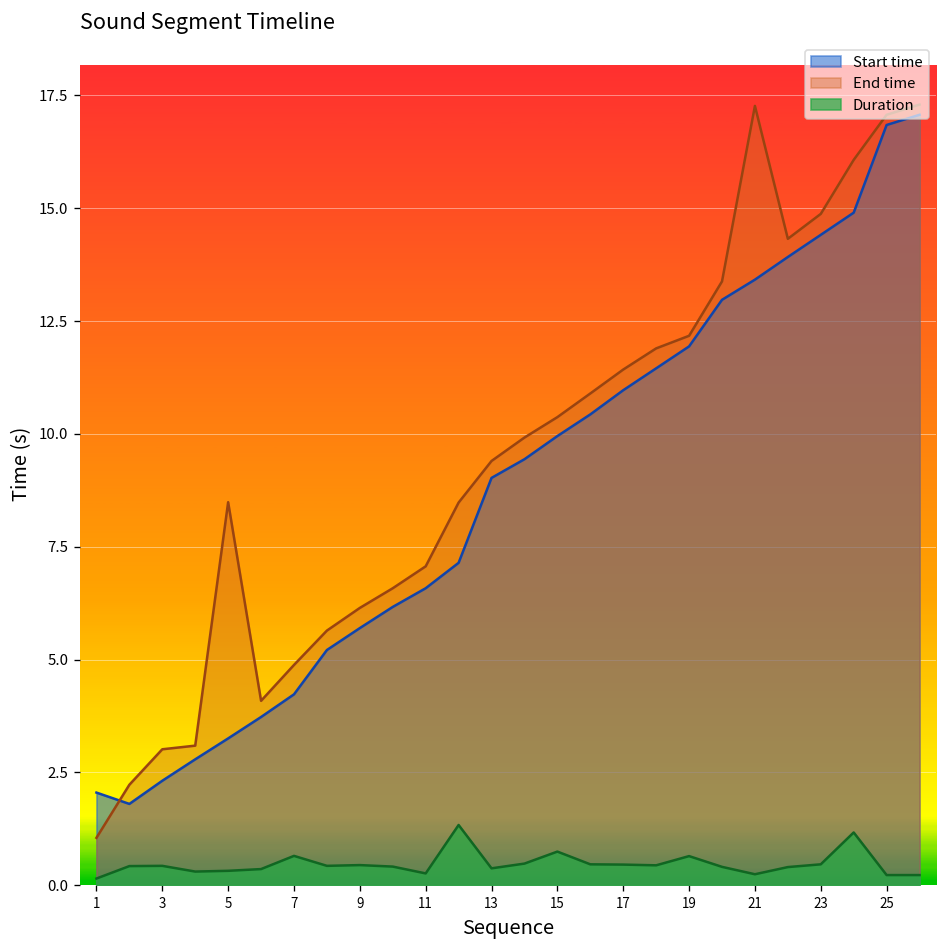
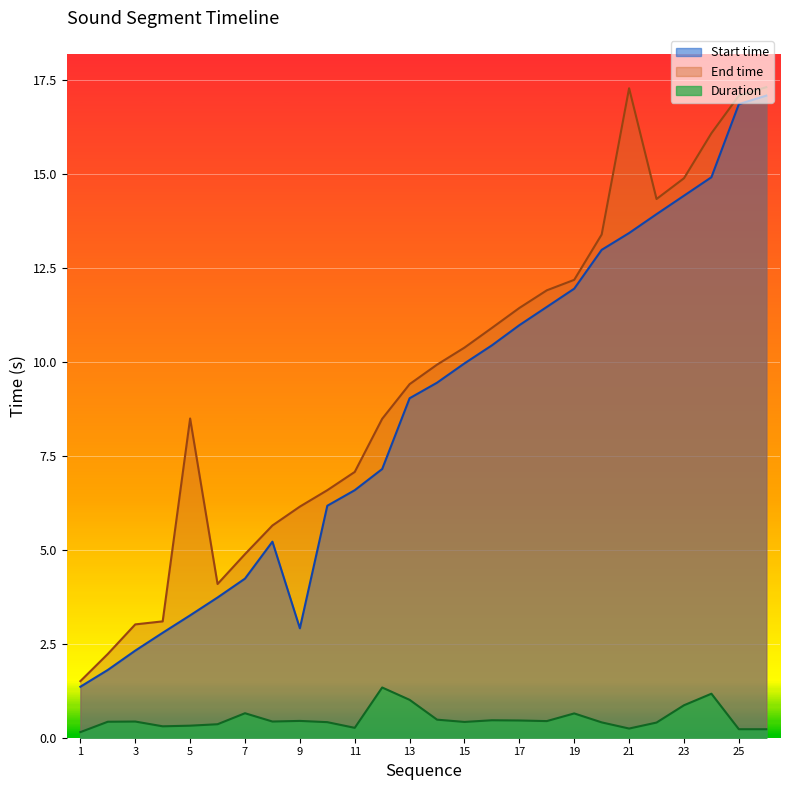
Start time, 1: 2.1 -> 1.4
End time, 1: 1.1 -> 1.5
Start time, 9: 5.7 -> 2.9
Duration, 13: 0.4 -> 1.0
Duration, 15: 0.7 -> 0.4
Duration, 23: 0.5 -> 0.9
